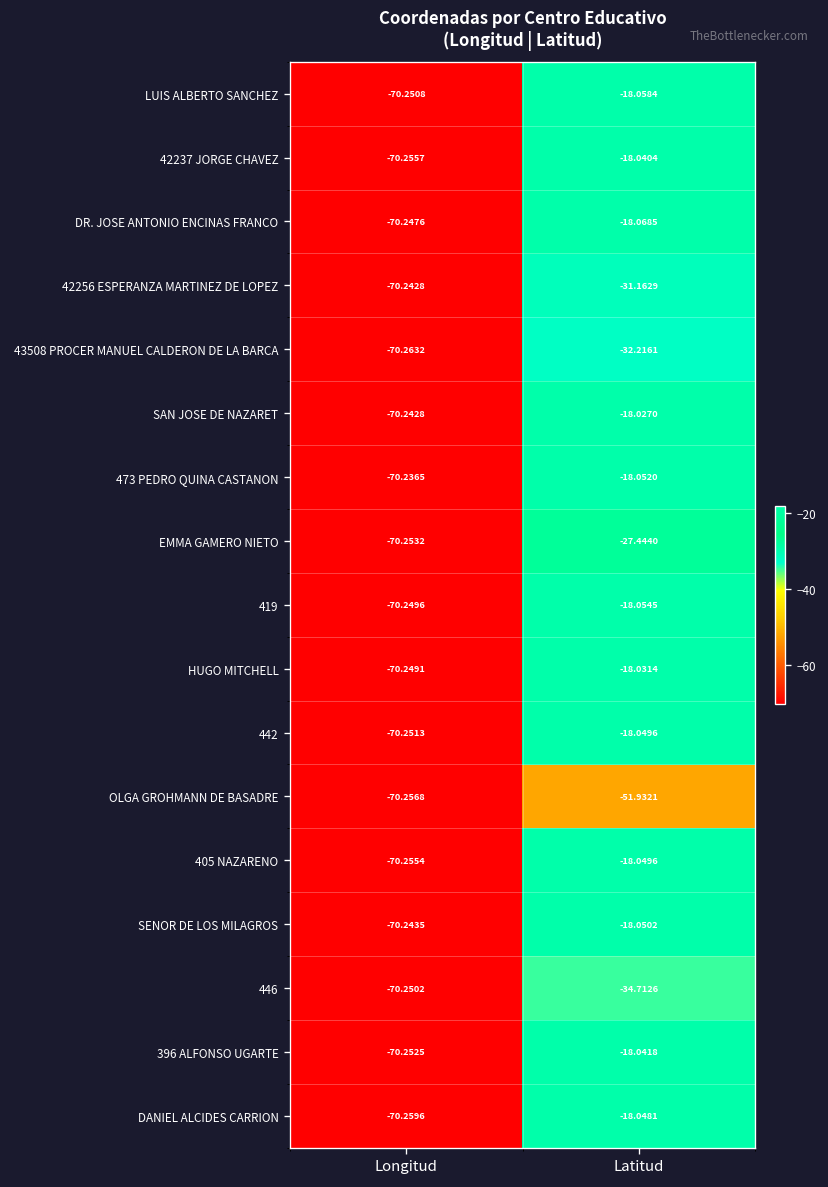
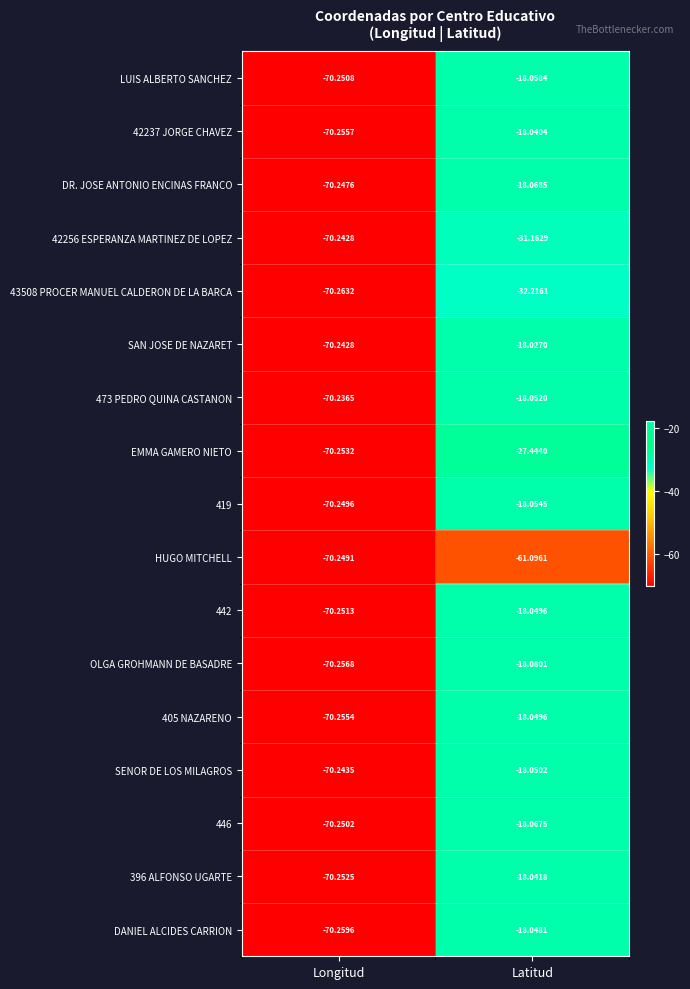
HUGO MITCHELL, Latitud: -18.0314 -> -61.0961
OLGA GROHMANN DE BASADRE, Latitud: -51.9321 -> -18.0801
446, Latitud: -34.7126 -> -18.0675
